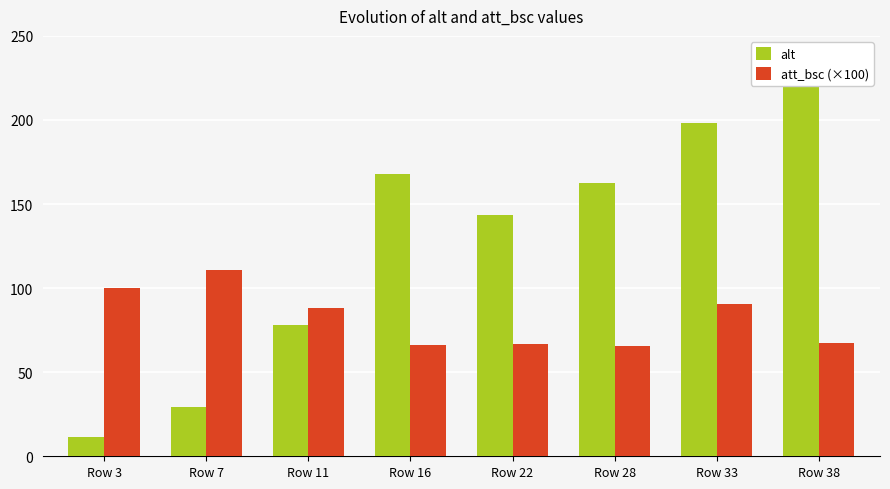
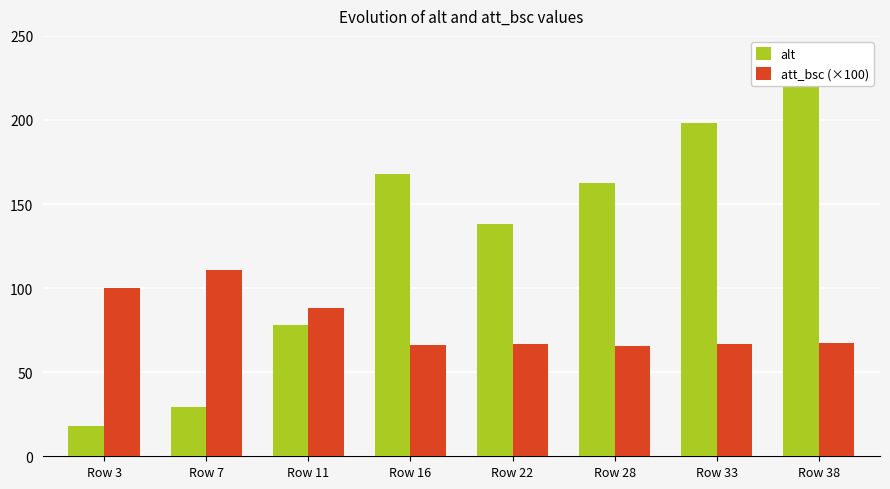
alt, Row 3: 11 -> 18
alt, Row 22: 144 -> 138
att_bsc (×100), Row 33: 91 -> 67
